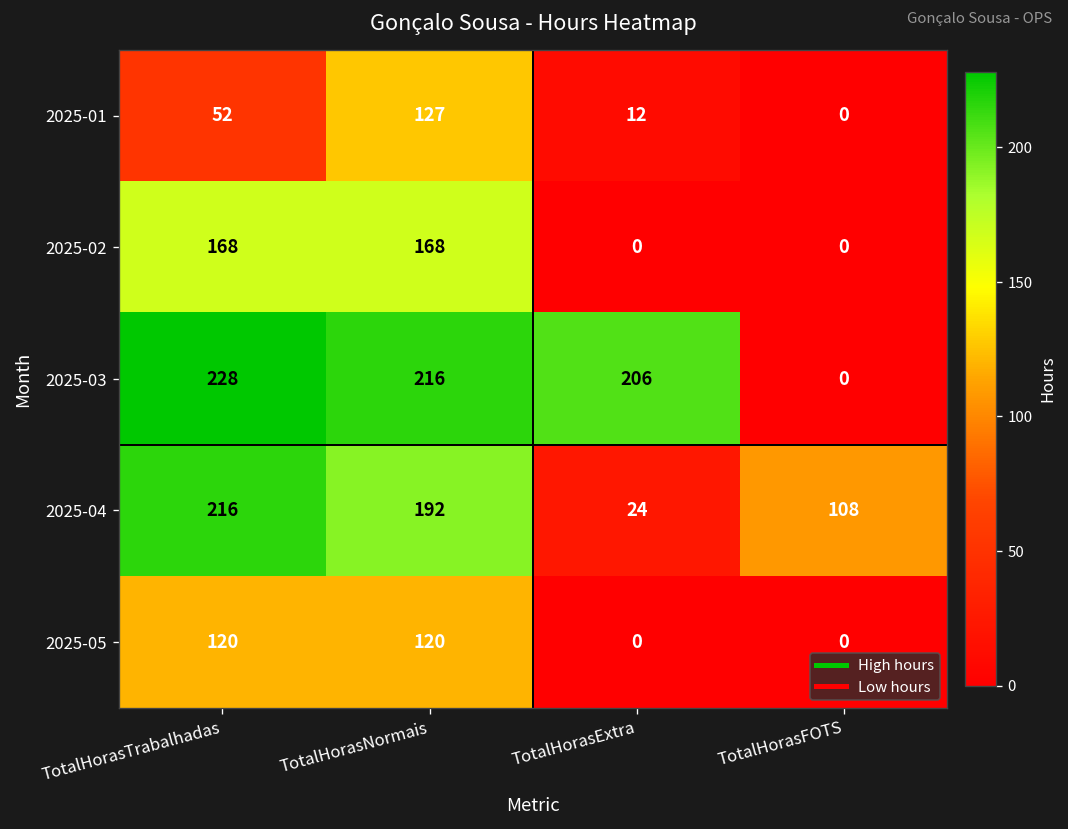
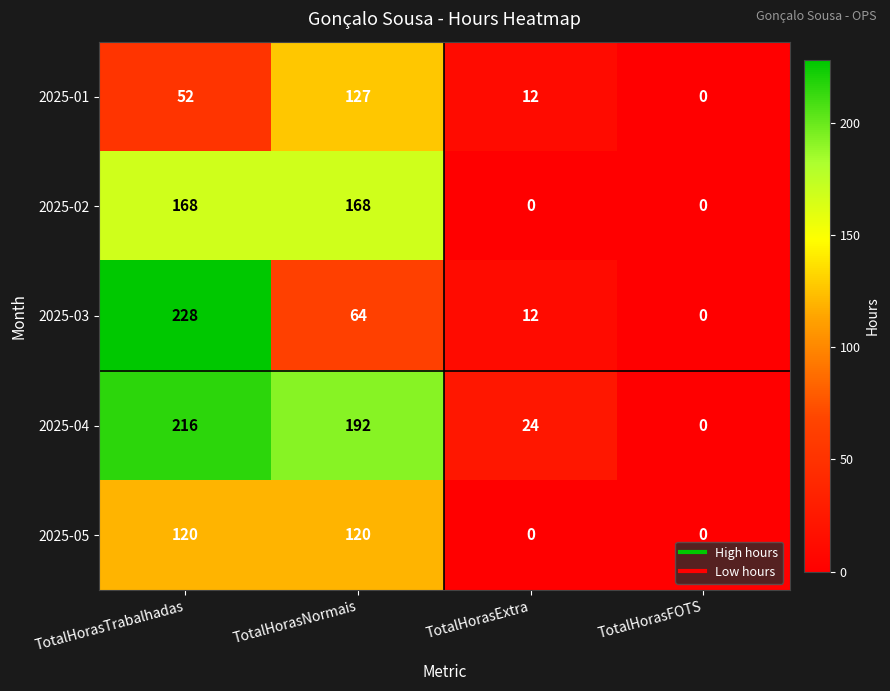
2025-03, TotalHorasNormais: 216 -> 64
2025-03, TotalHorasExtra: 206 -> 12
2025-04, TotalHorasFOTS: 108 -> 0
